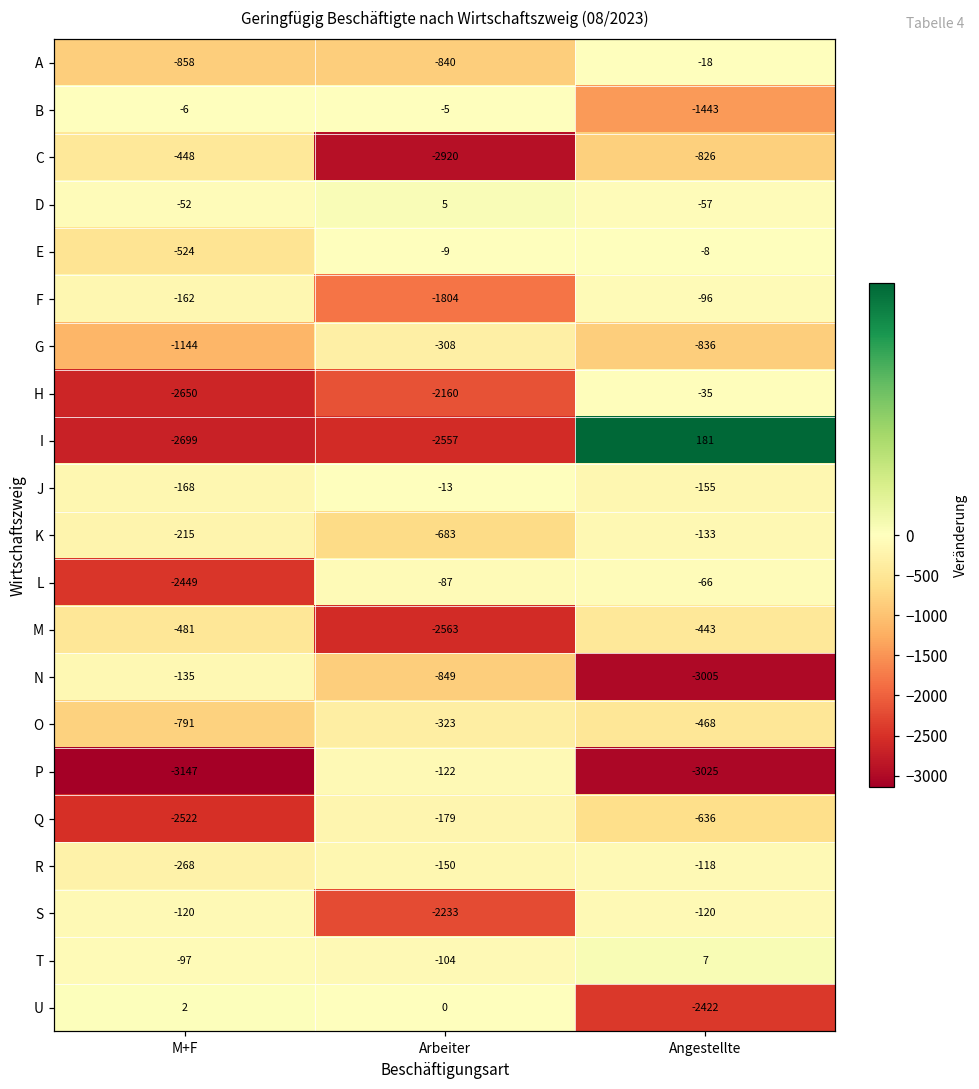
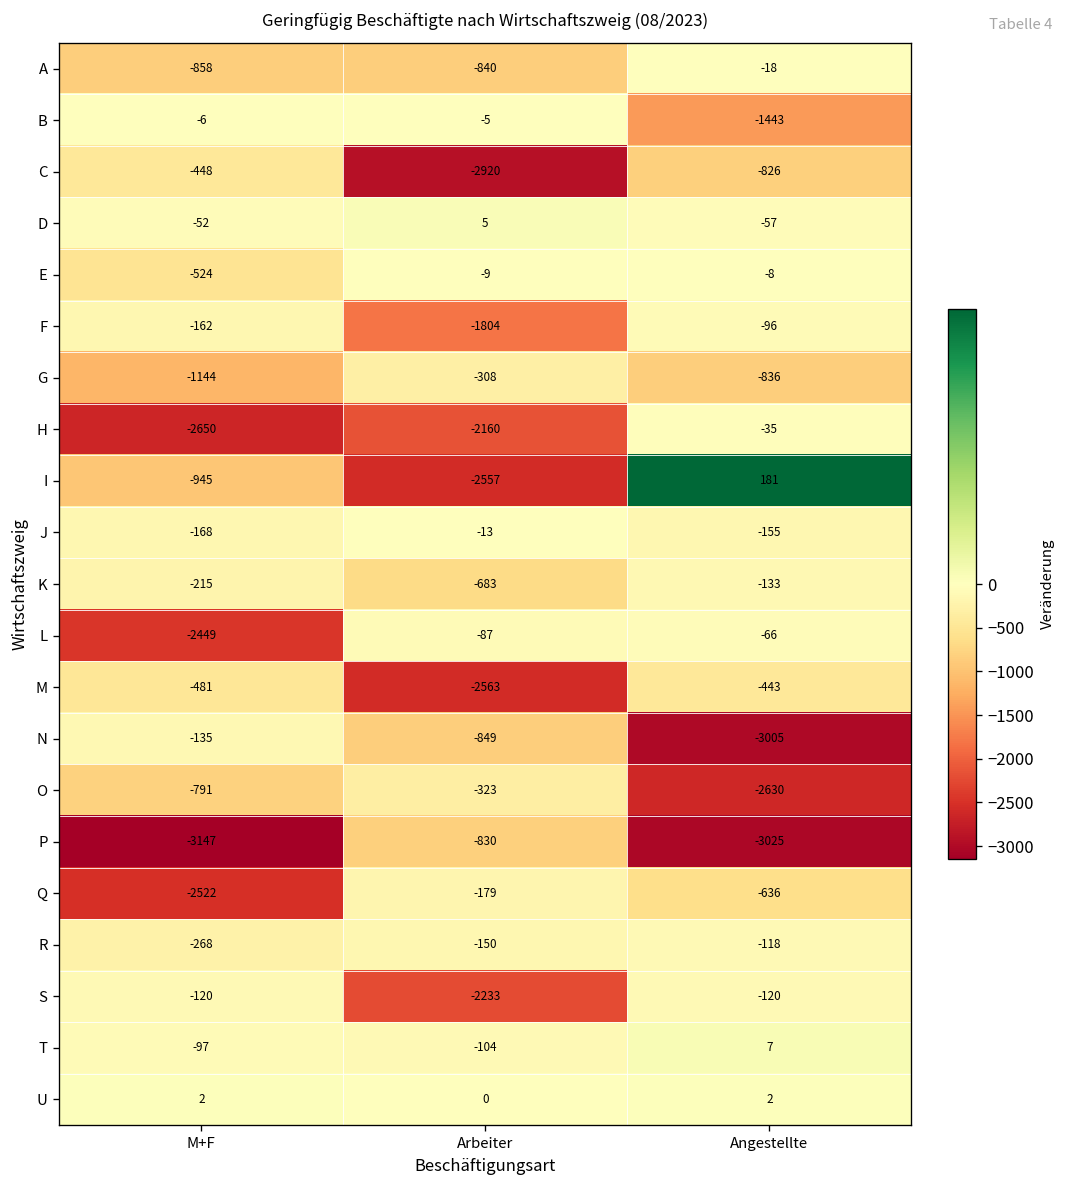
I, M+F: -2699 -> -945
O, Angestellte: -468 -> -2630
P, Arbeiter: -122 -> -830
U, Angestellte: -2422 -> 2
